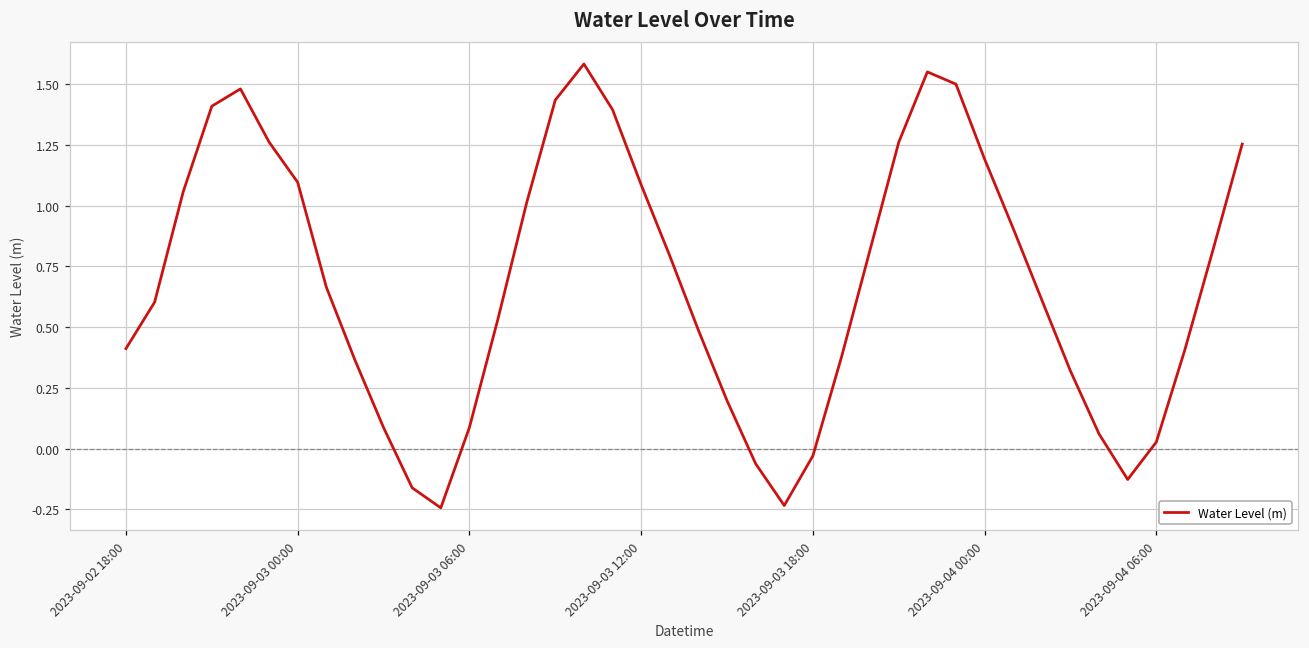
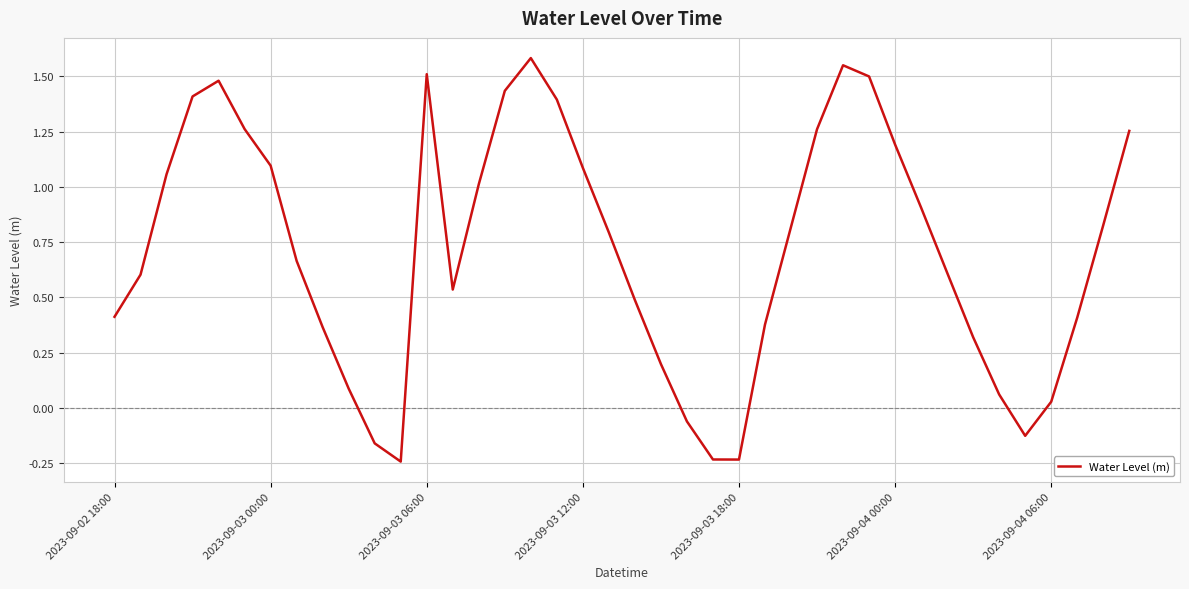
2023-09-03 06:00: 0.09 -> 1.51
2023-09-03 18:00: -0.03 -> -0.23
